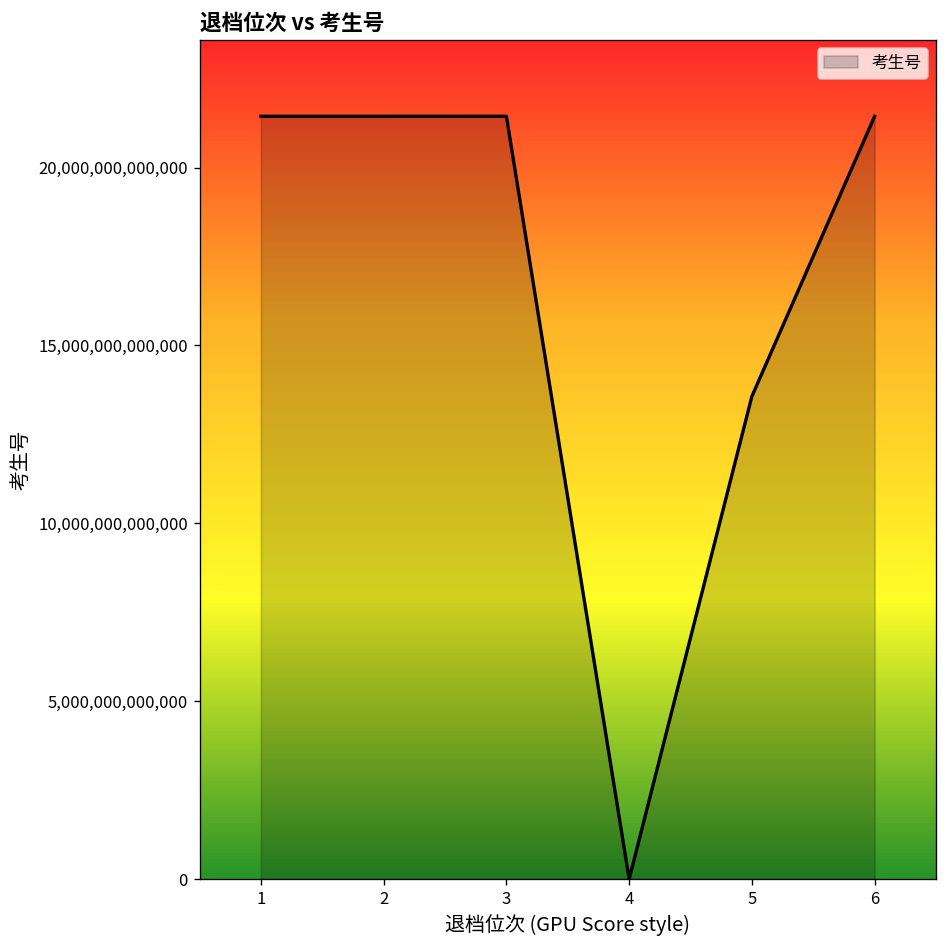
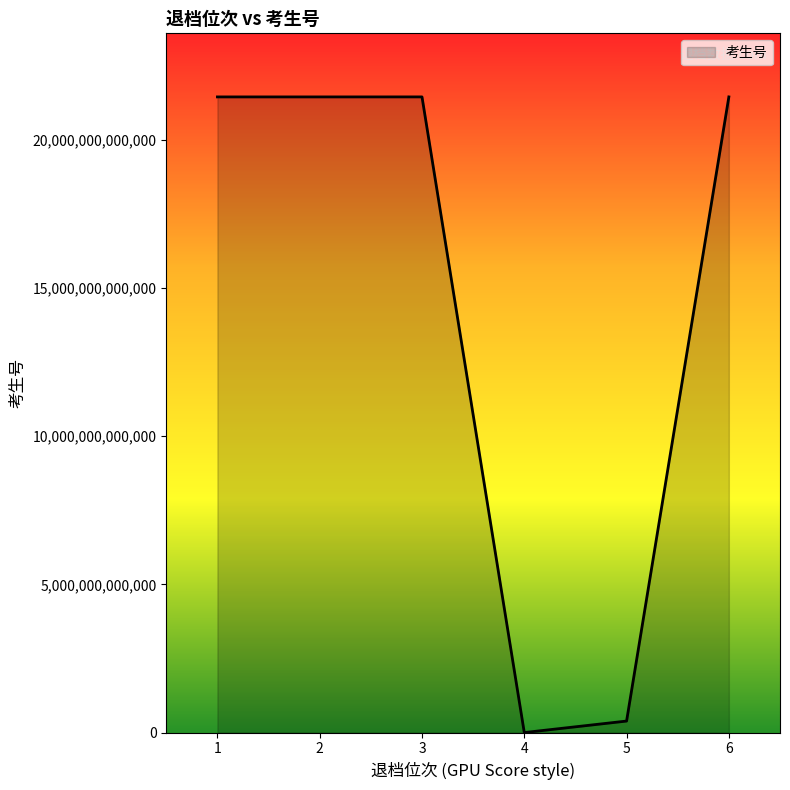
5: 13,600,000,000,000 -> 400,000,000,000
